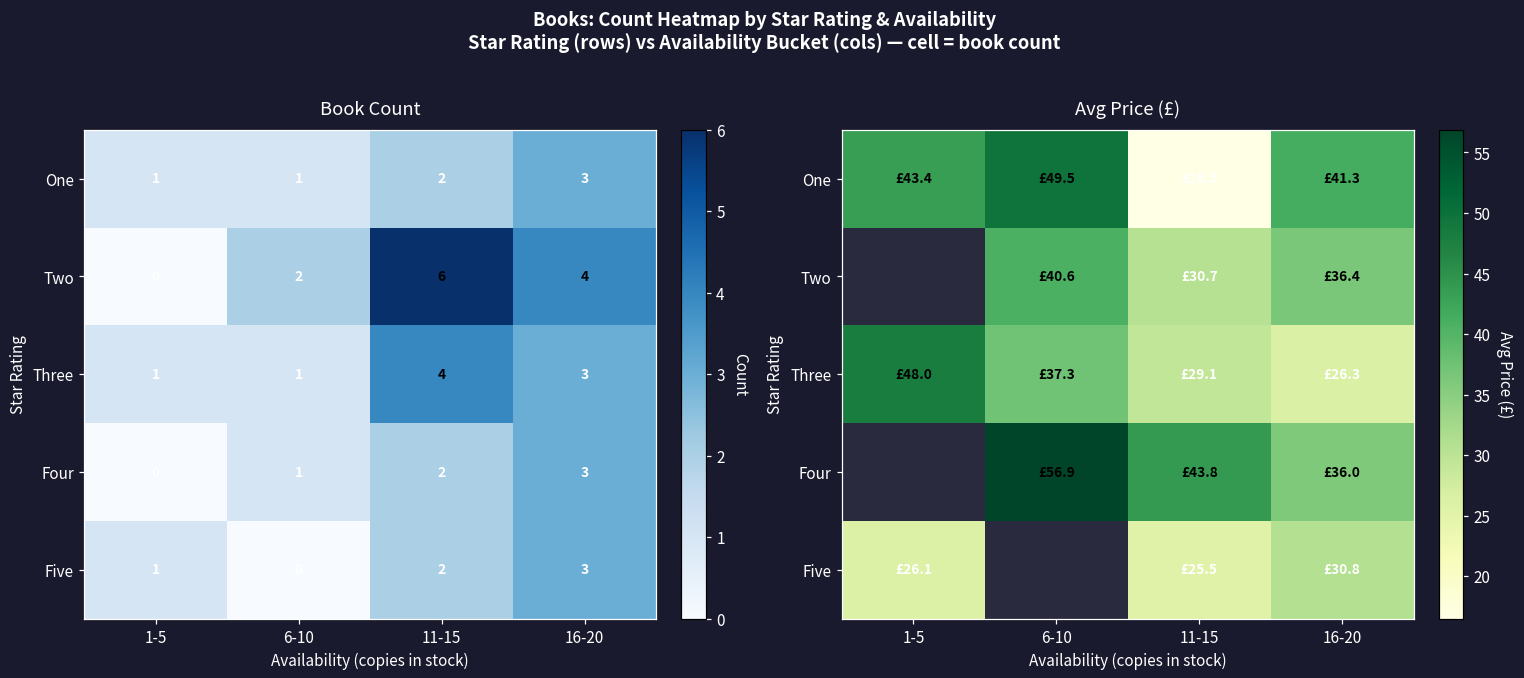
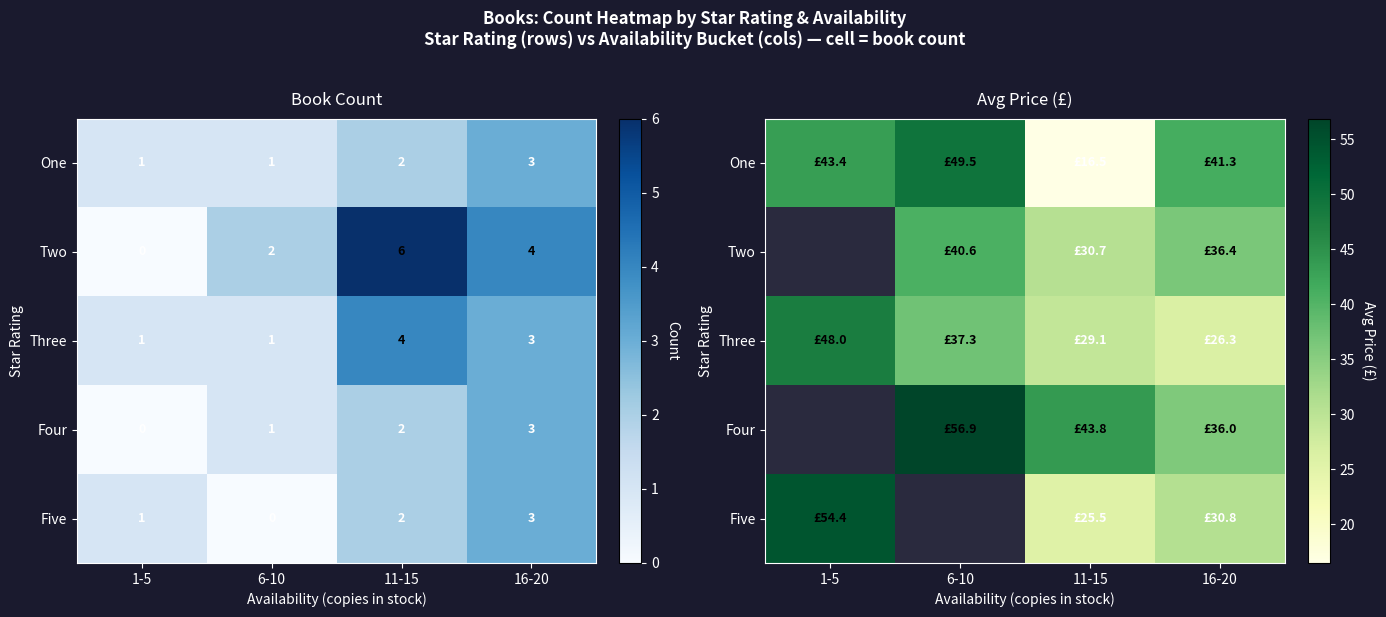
Avg Price (£), Five, 1-5: £26.1 -> £54.4
